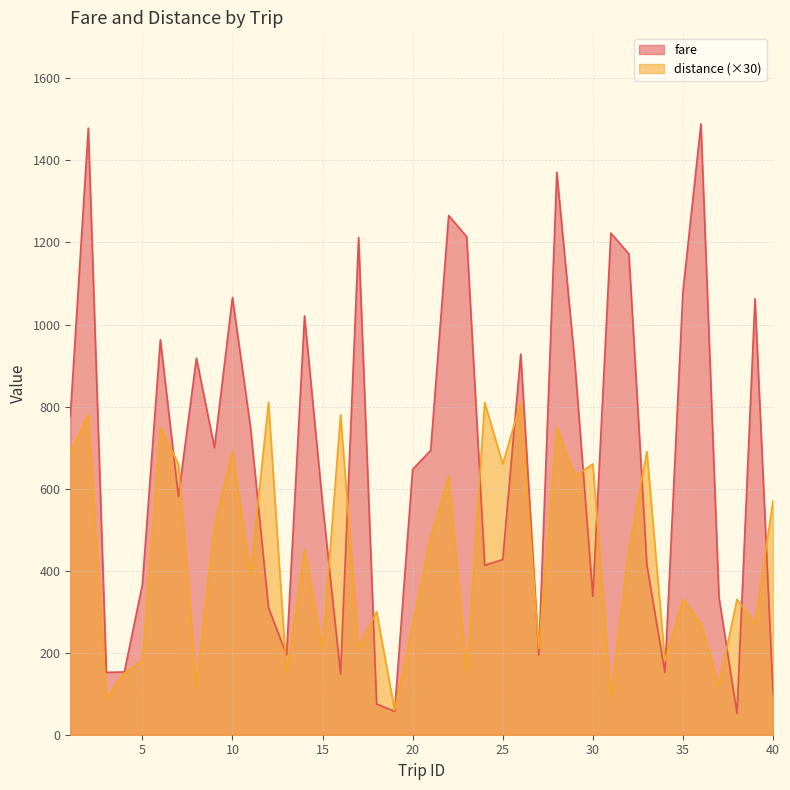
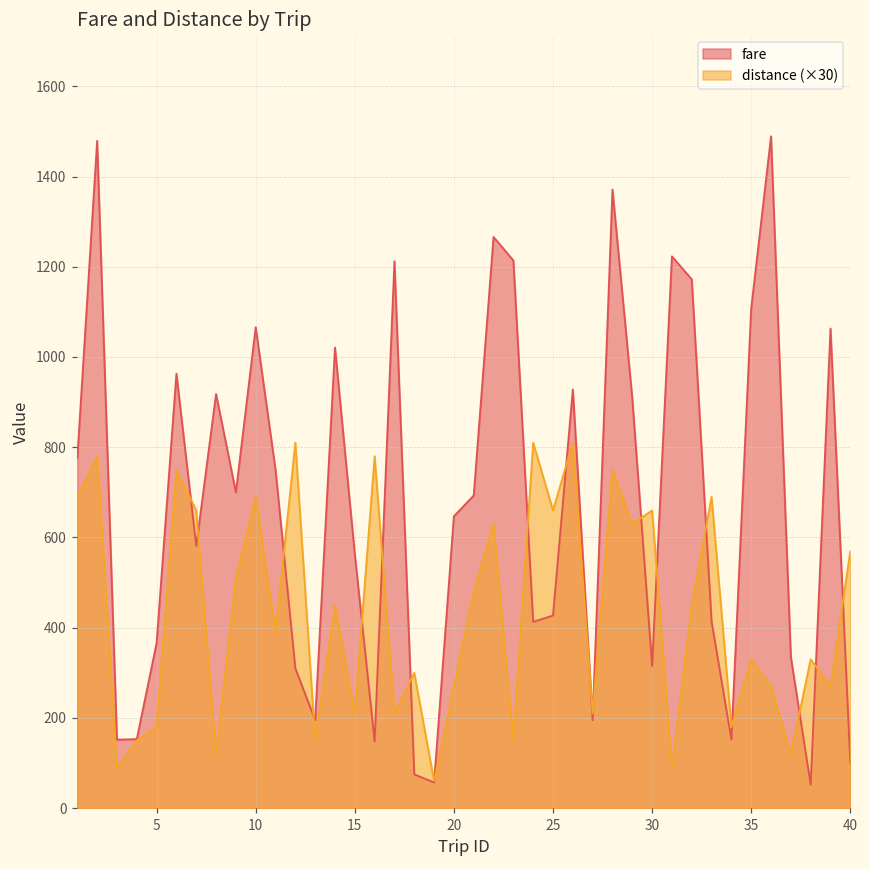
fare, 30: 340 -> 320
fare, 35: 1080 -> 1110
